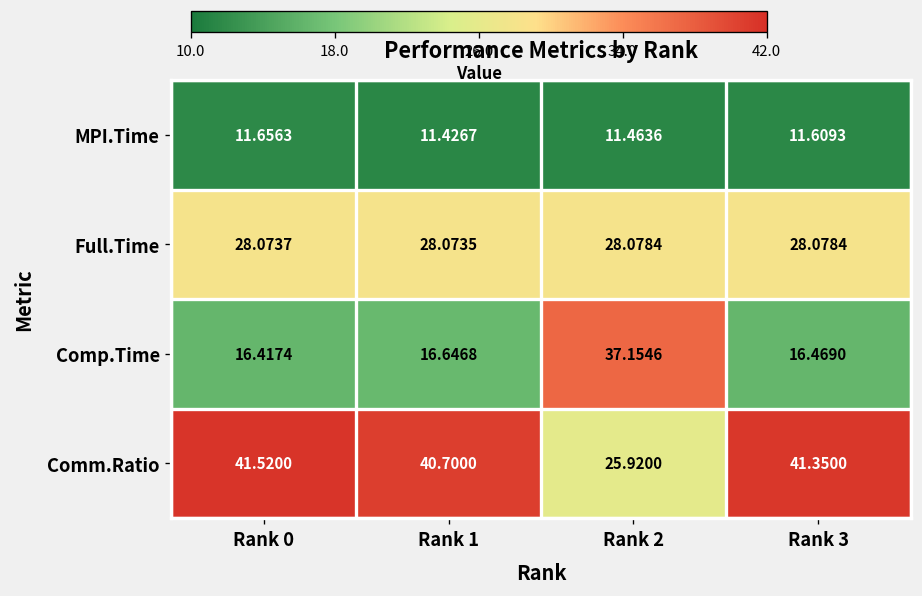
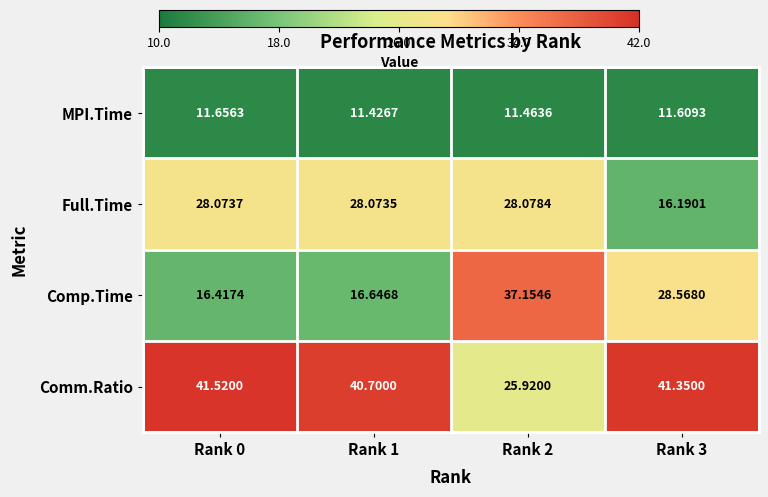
Full.Time, Rank 3: 28.0784 -> 16.1901
Comp.Time, Rank 3: 16.4690 -> 28.5680
